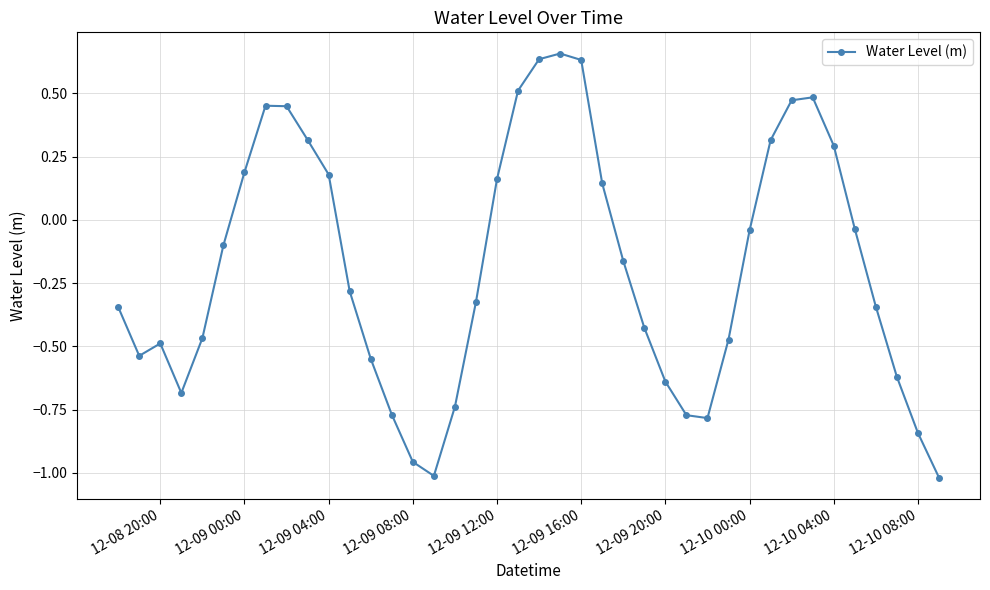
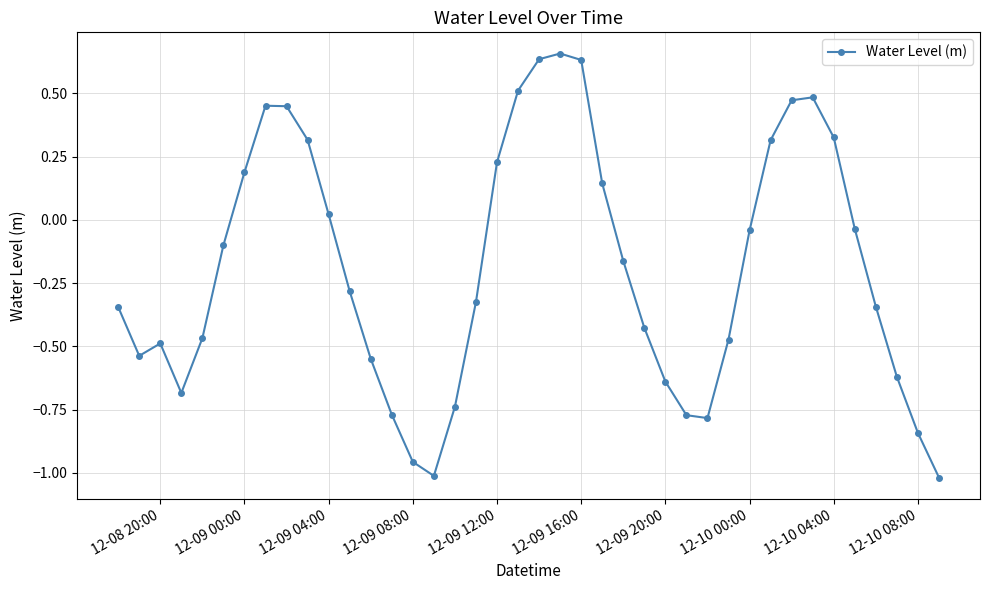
12-09 04:00: 0.18 -> 0.02
12-09 12:00: 0.16 -> 0.23
12-10 04:00: 0.29 -> 0.33
